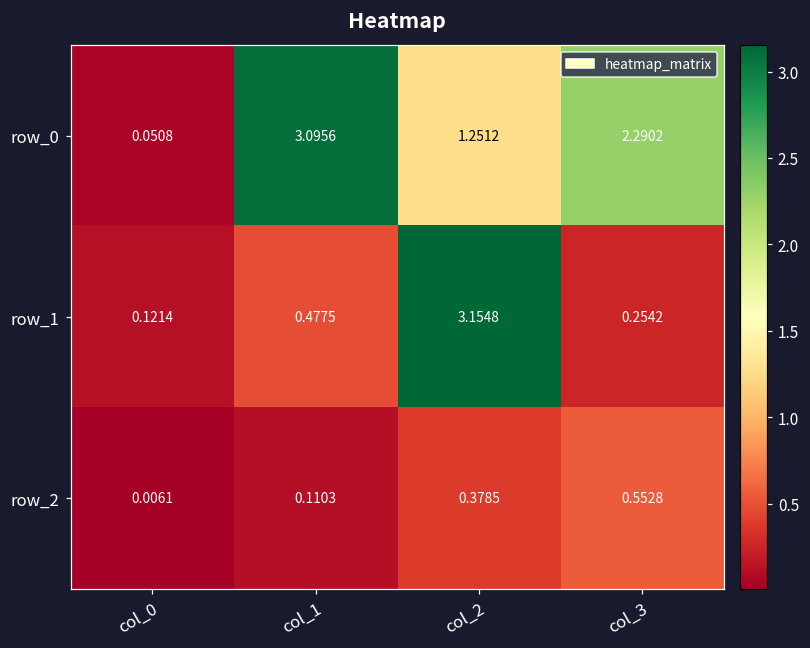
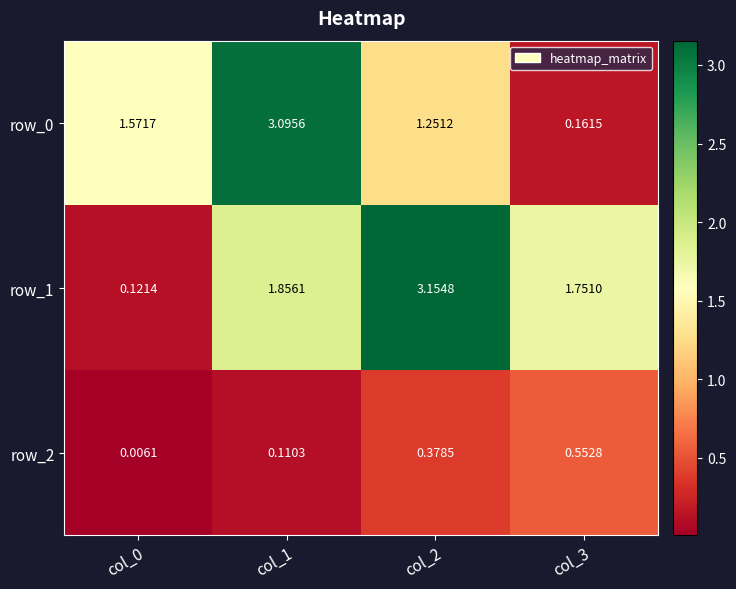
row_0, col_0: 0.0508 -> 1.5717
row_0, col_3: 2.2902 -> 0.1615
row_1, col_1: 0.4775 -> 1.8561
row_1, col_3: 0.2542 -> 1.7510
